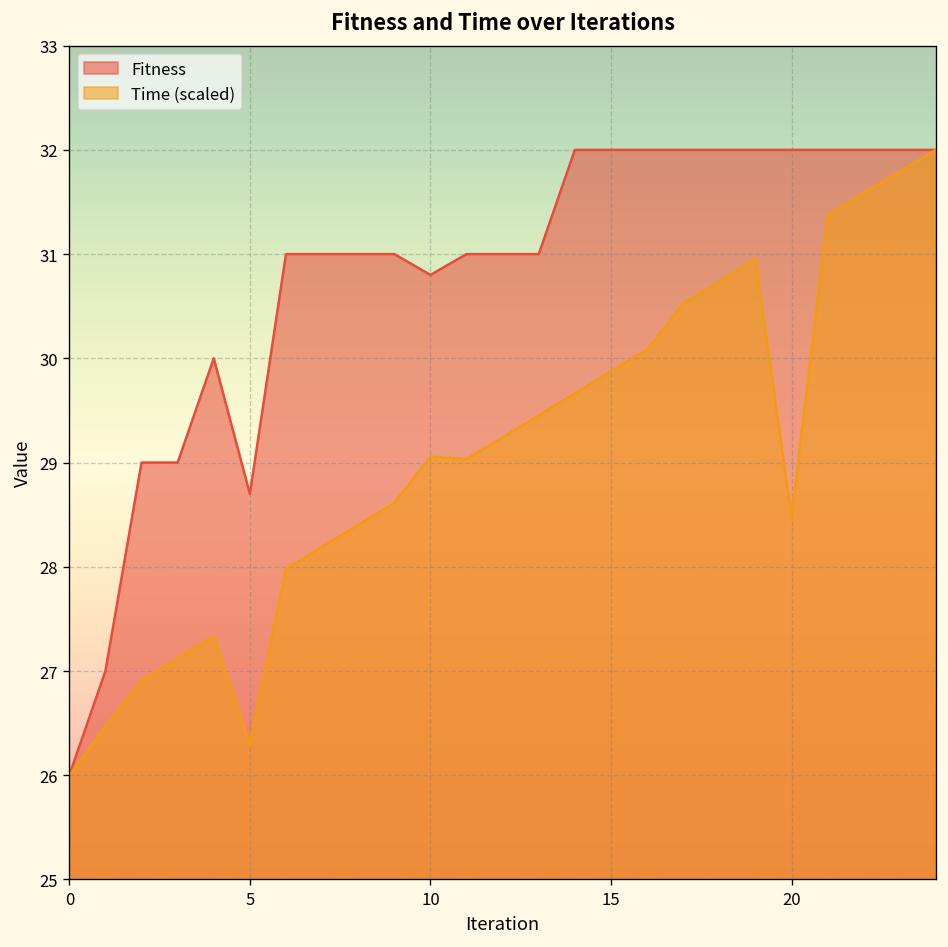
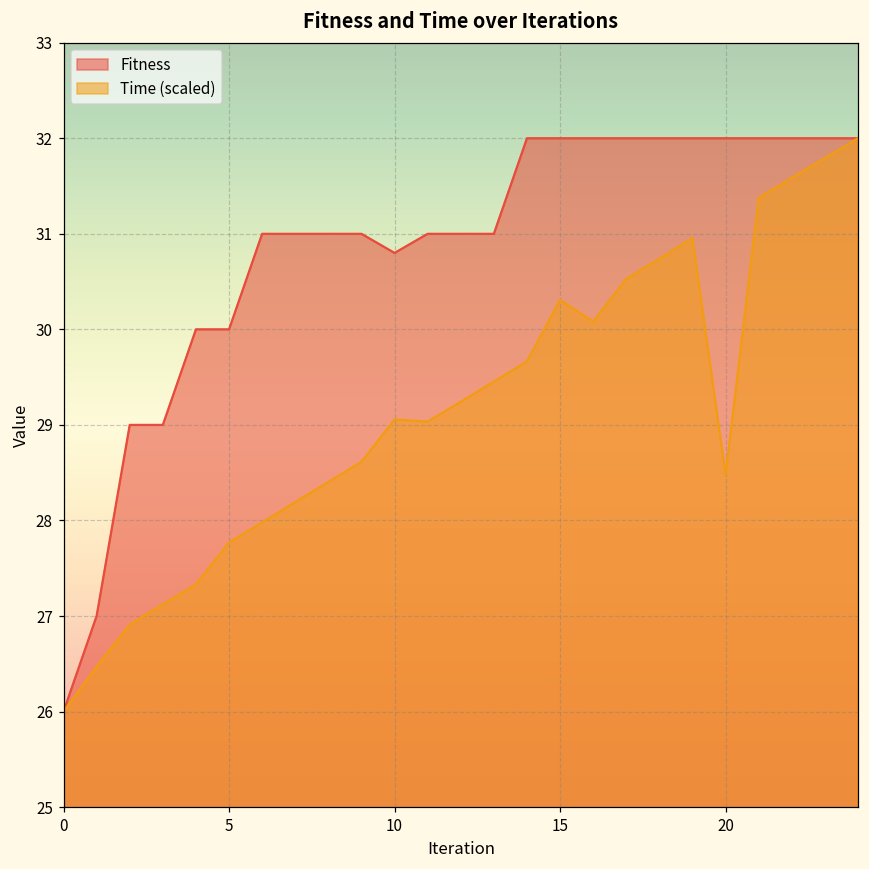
Fitness, 5: 28.7 -> 30.0
Time (scaled), 5: 26.3 -> 27.8
Time (scaled), 15: 29.9 -> 30.3
